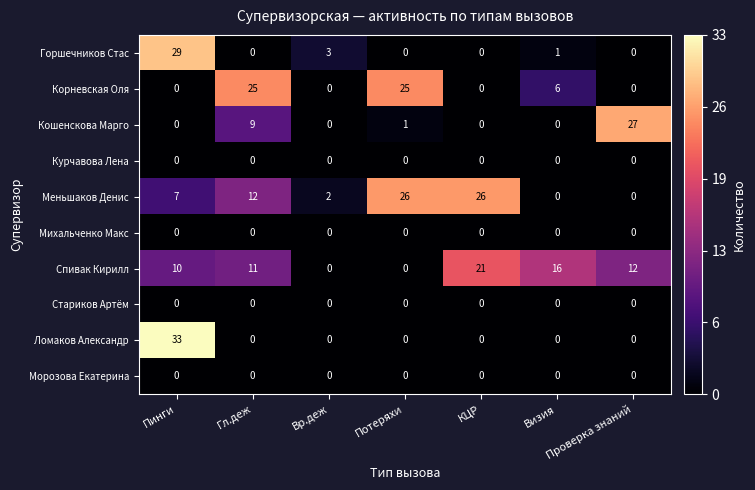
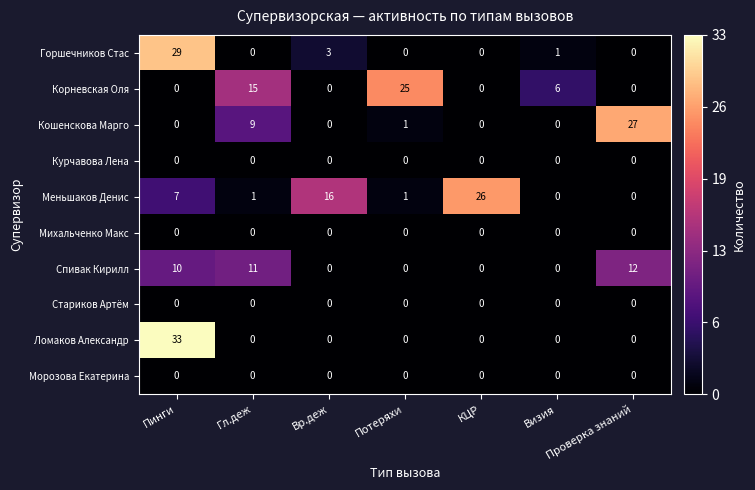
Корневская Оля, Гл.деж: 25 -> 15
Меньшаков Денис, Гл.деж: 12 -> 1
Меньшаков Денис, Вр.деж: 2 -> 16
Меньшаков Денис, Потеряхи: 26 -> 1
Спивак Кирилл, КЦР: 21 -> 0
Спивак Кирилл, Визия: 16 -> 0
